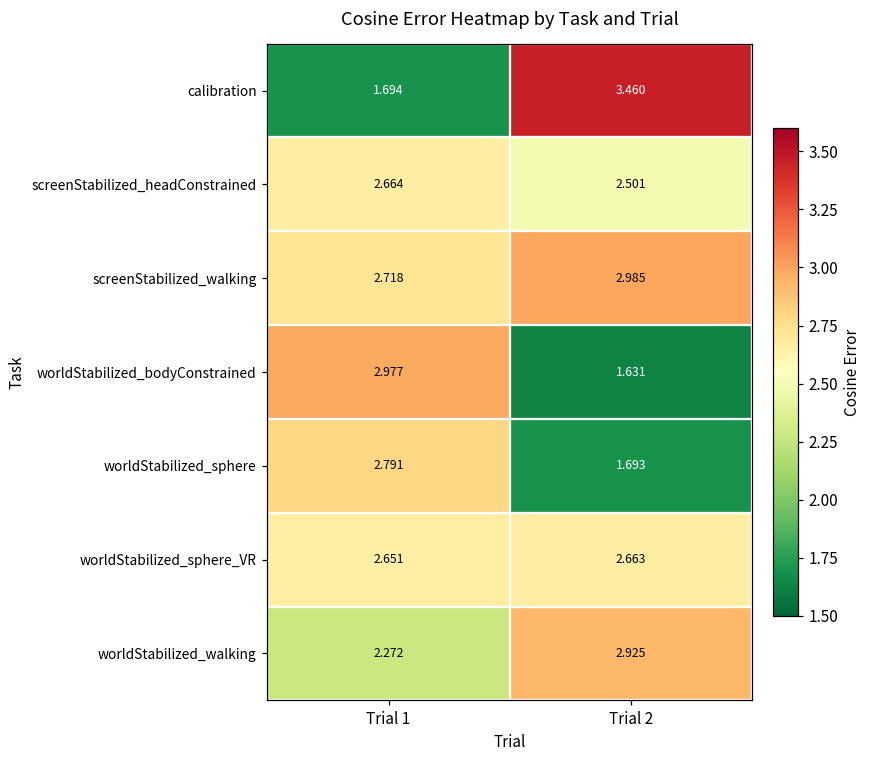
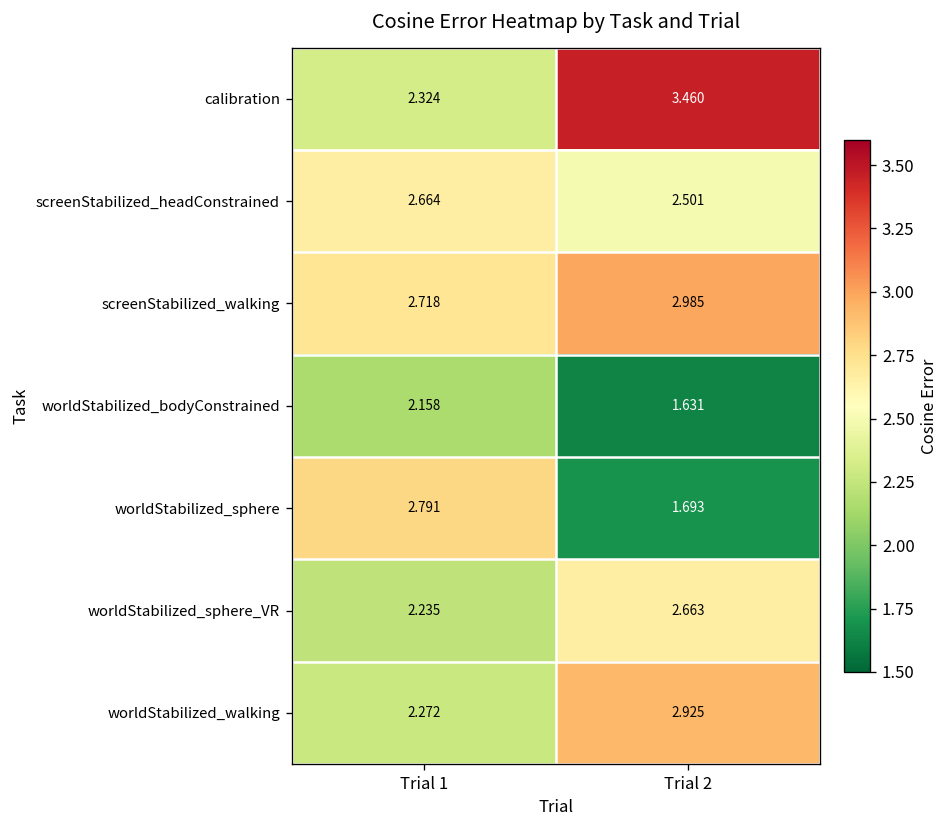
calibration, Trial 1: 1.694 -> 2.324
worldStabilized_bodyConstrained, Trial 1: 2.977 -> 2.158
worldStabilized_sphere_VR, Trial 1: 2.651 -> 2.235
